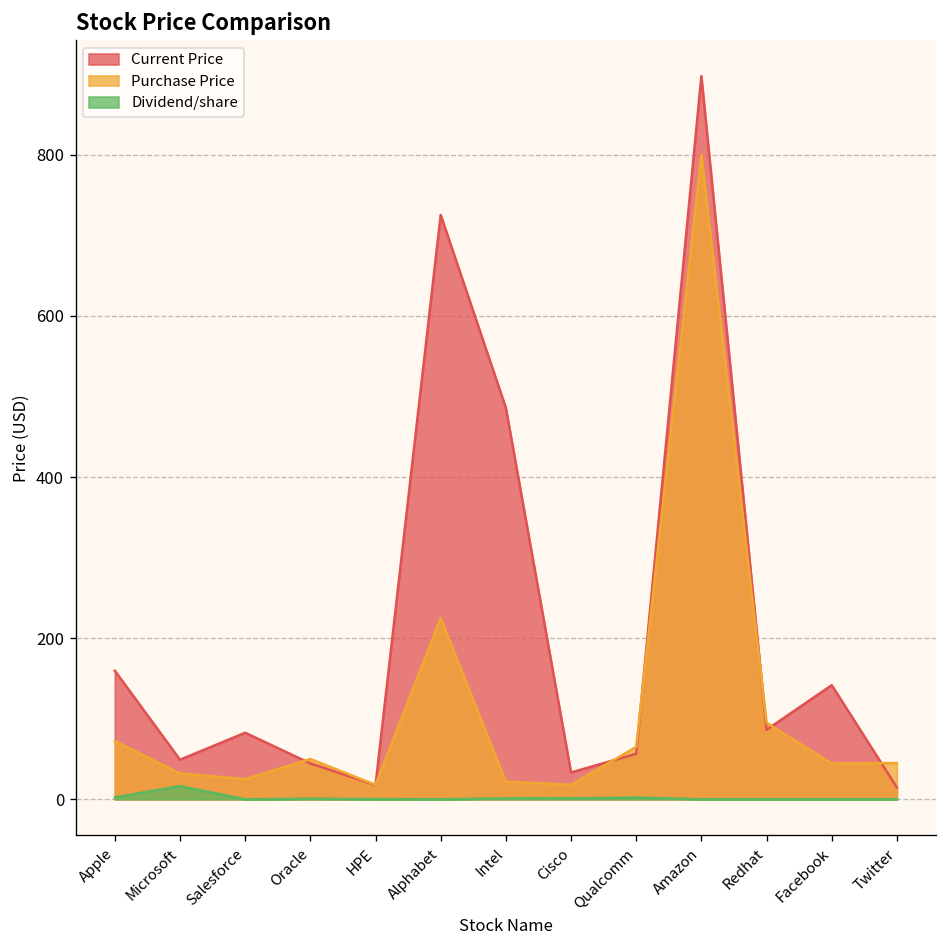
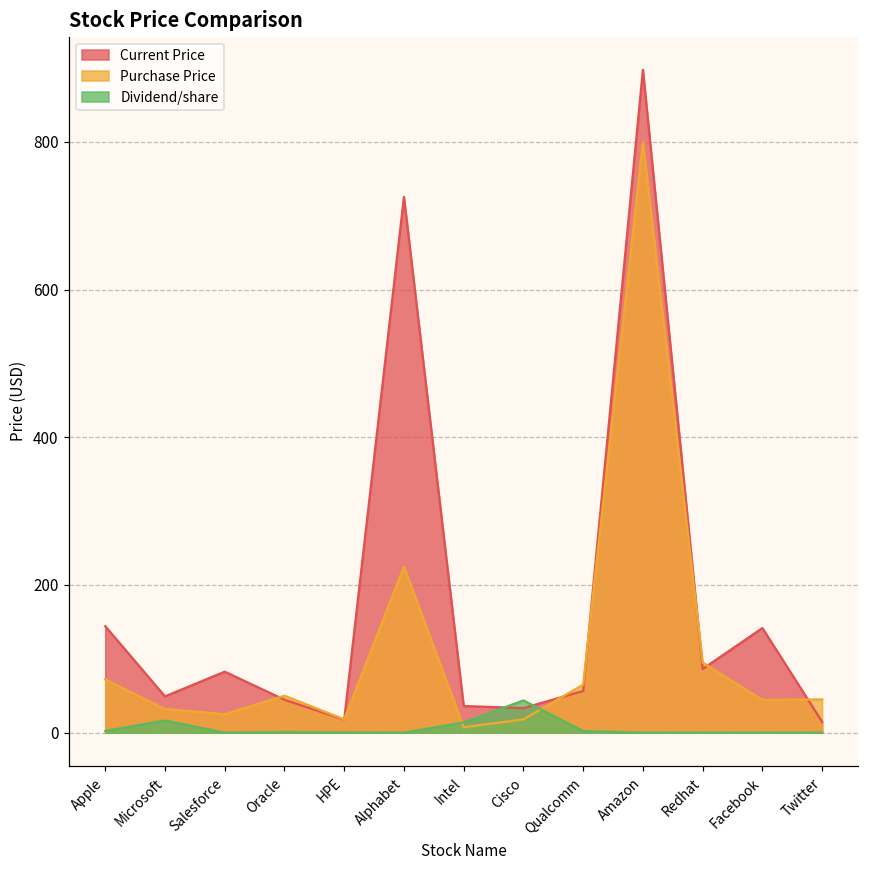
Current Price, Apple: 160 -> 140
Current Price, Intel: 490 -> 40
Purchase Price, Intel: 20 -> 10
Dividend/share, Intel: 0 -> 10
Dividend/share, Cisco: 0 -> 40
